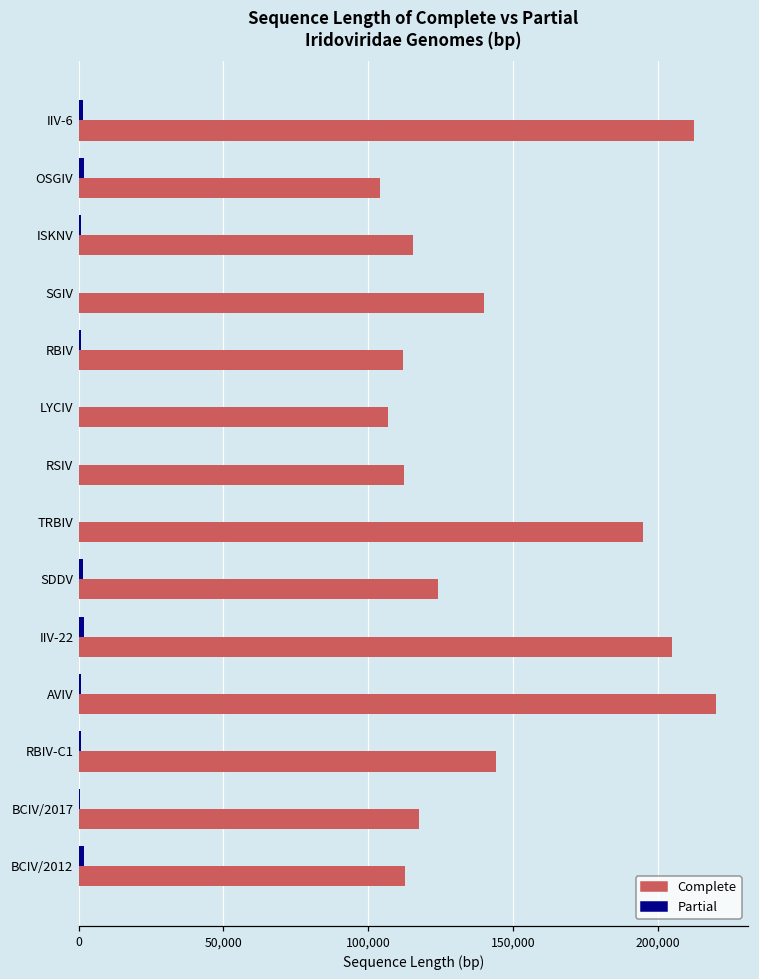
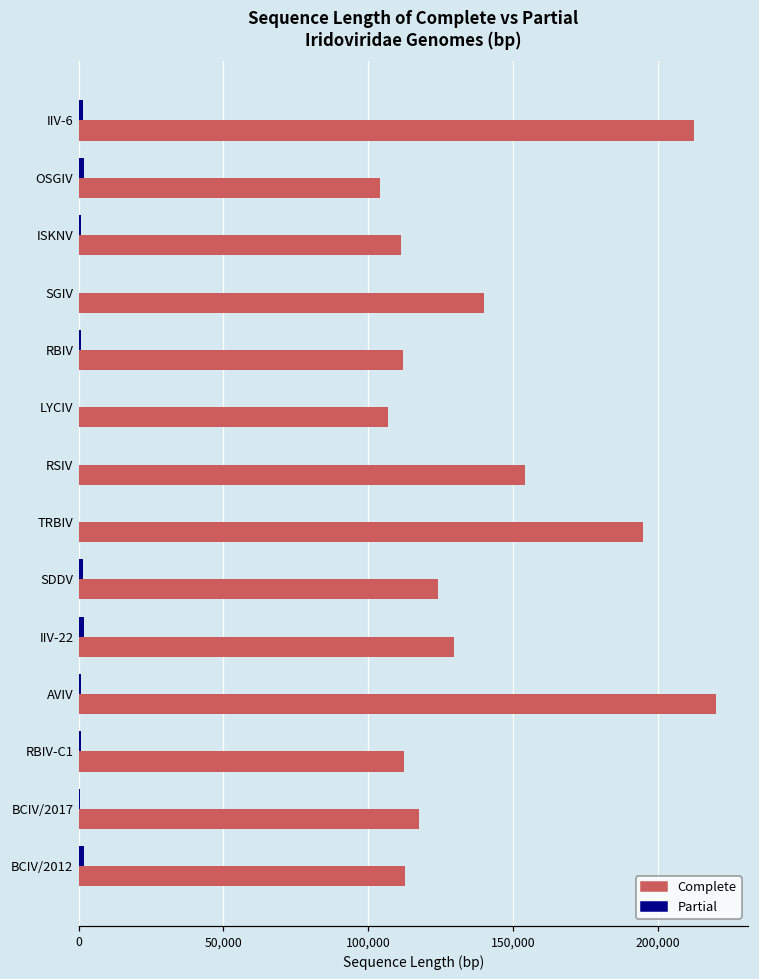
Complete, ISKNV: 115,000 -> 111,000
Complete, RSIV: 112,000 -> 154,000
Complete, IIV-22: 205,000 -> 130,000
Complete, RBIV-C1: 144,000 -> 112,000
